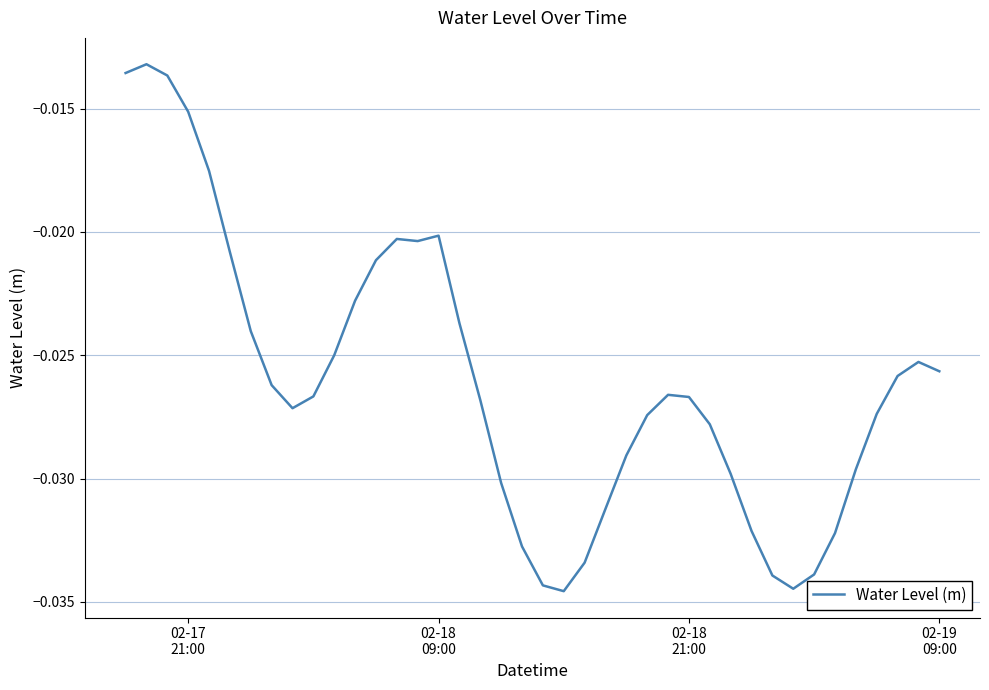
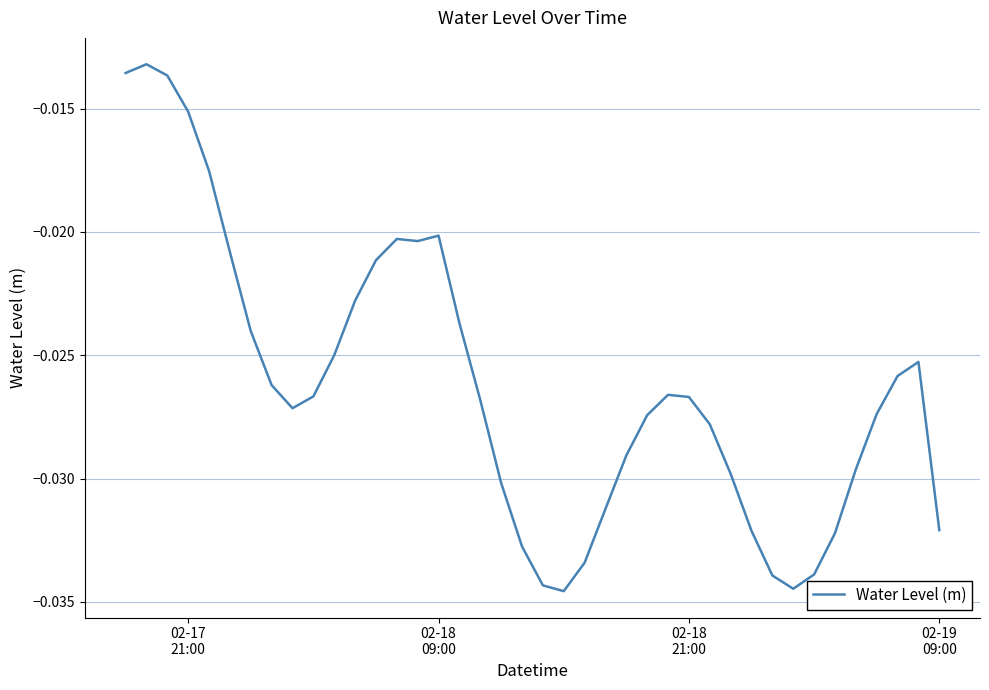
02-19 09:00: -0.0256 -> -0.0321
